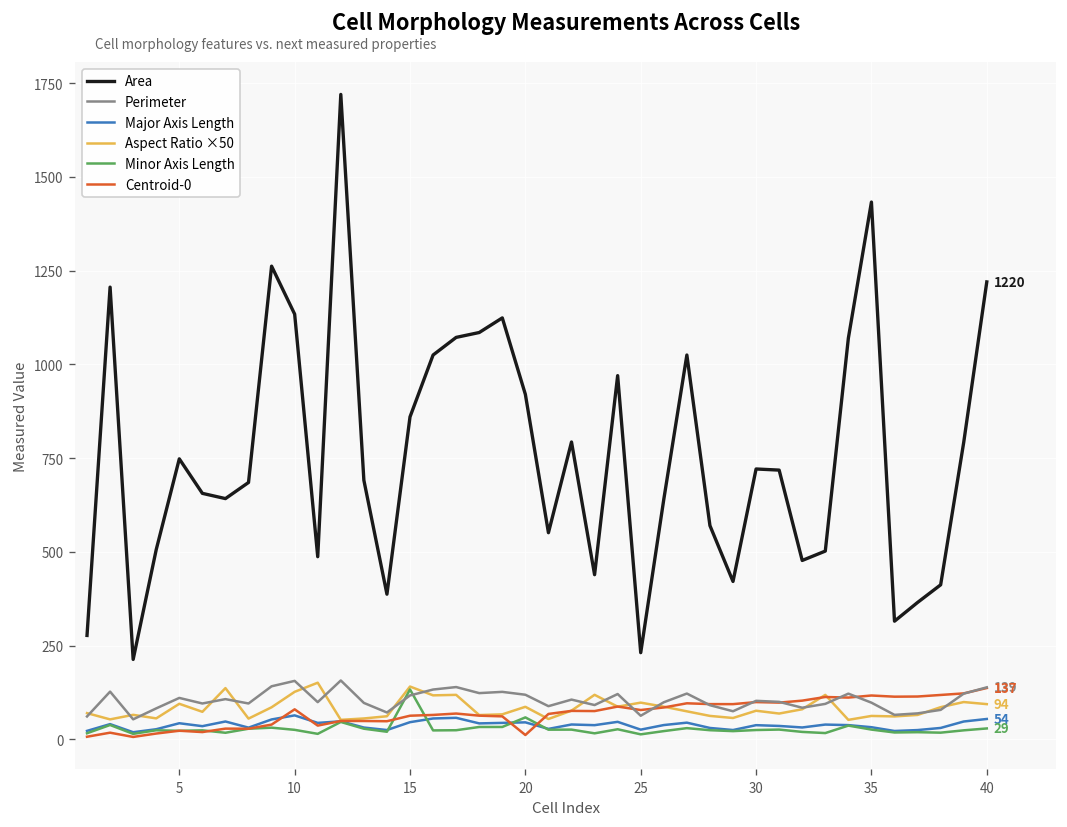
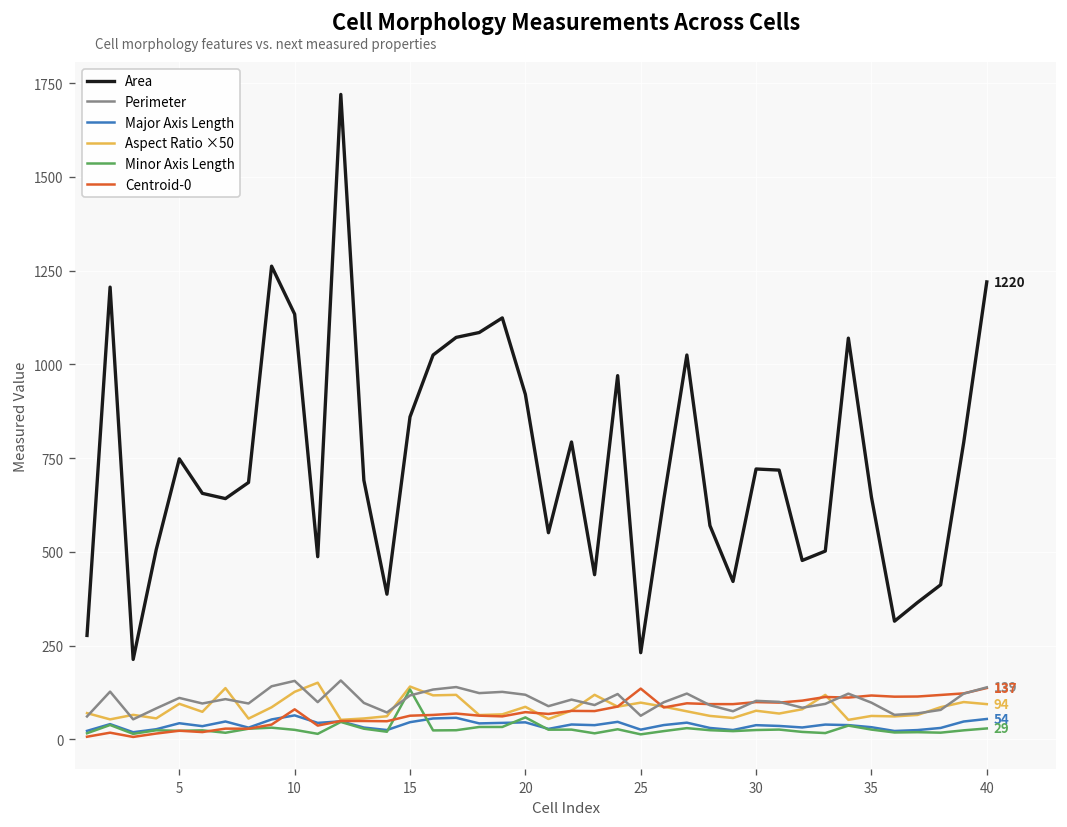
Centroid-0, 20: 10 -> 70
Centroid-0, 25: 80 -> 140
Area, 35: 1430 -> 650
